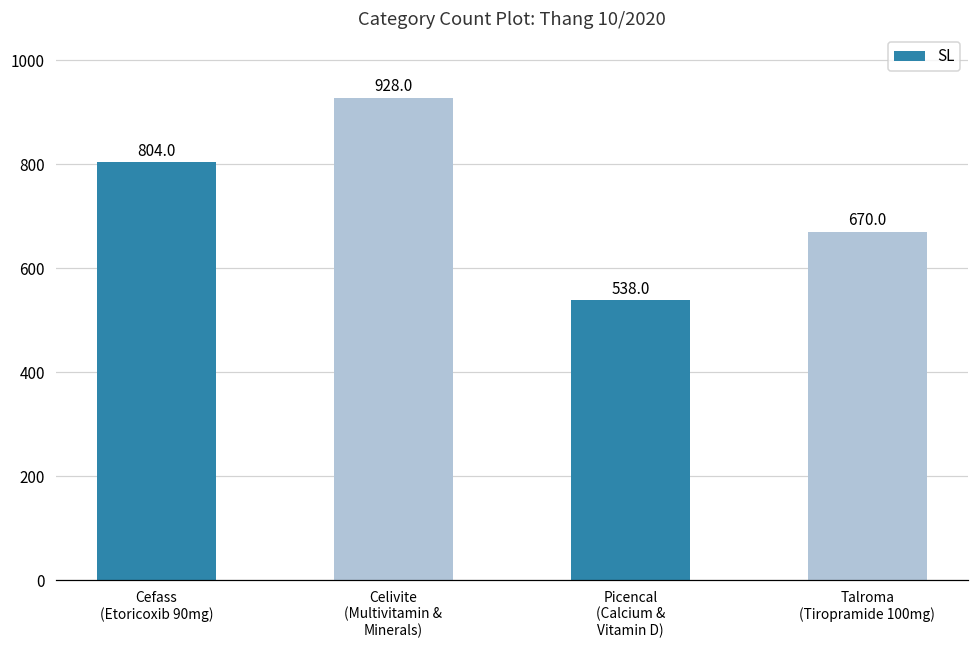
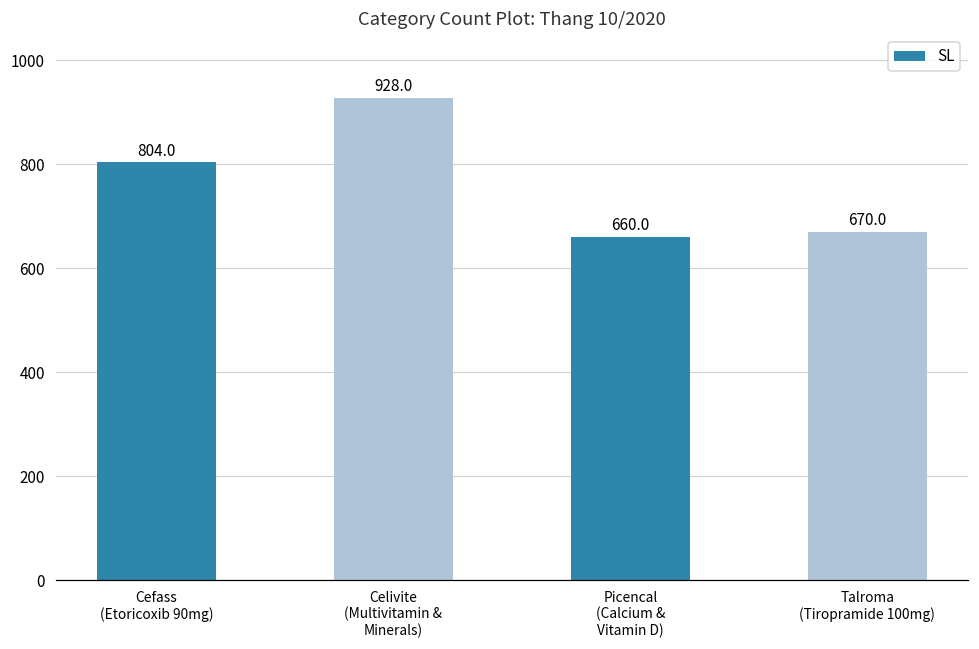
Picencal (Calcium & Vitamin D): 538.0 -> 660.0
